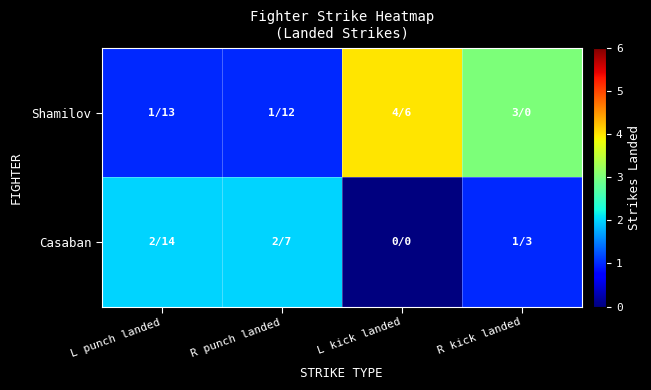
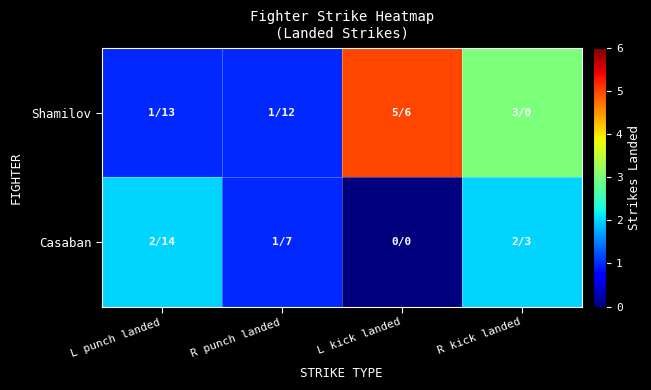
Shamilov, L kick landed: 4 -> 5
Casaban, R punch landed: 2 -> 1
Casaban, R kick landed: 1 -> 2
